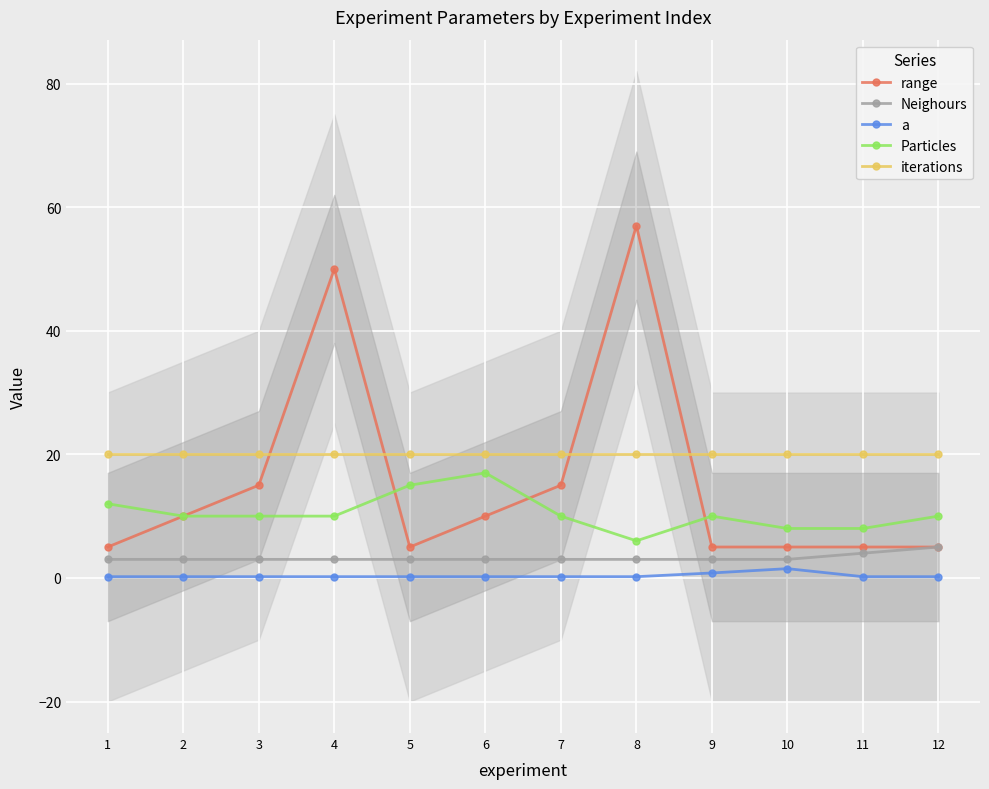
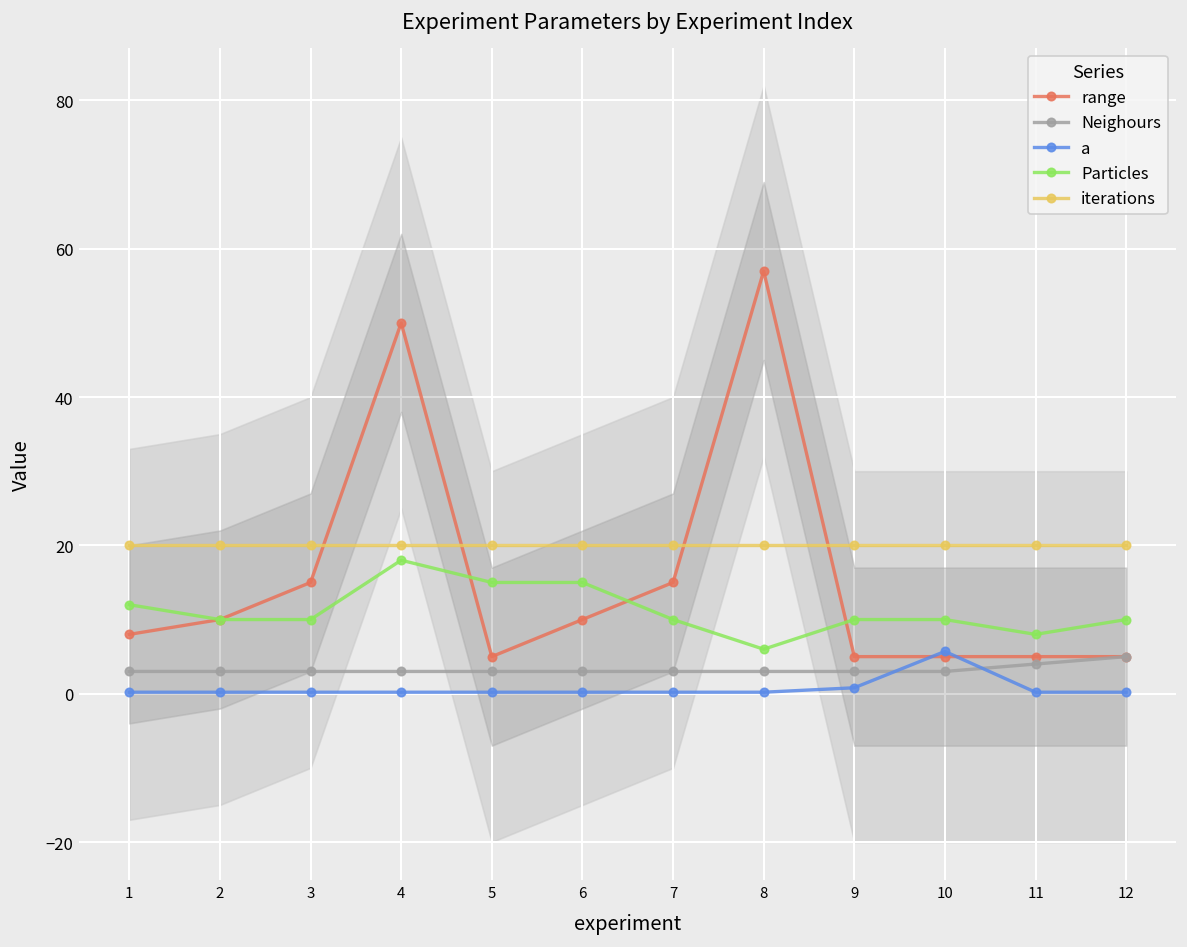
range, 1: 5 -> 8
Particles, 4: 10 -> 18
Particles, 6: 17 -> 15
a, 10: 2 -> 6
Particles, 10: 8 -> 10
